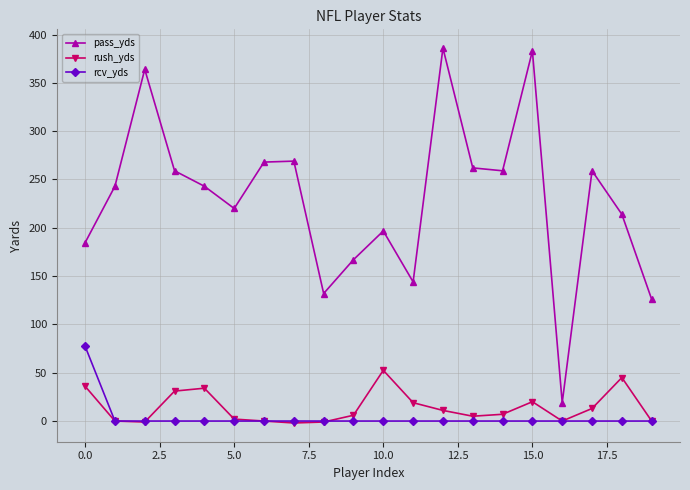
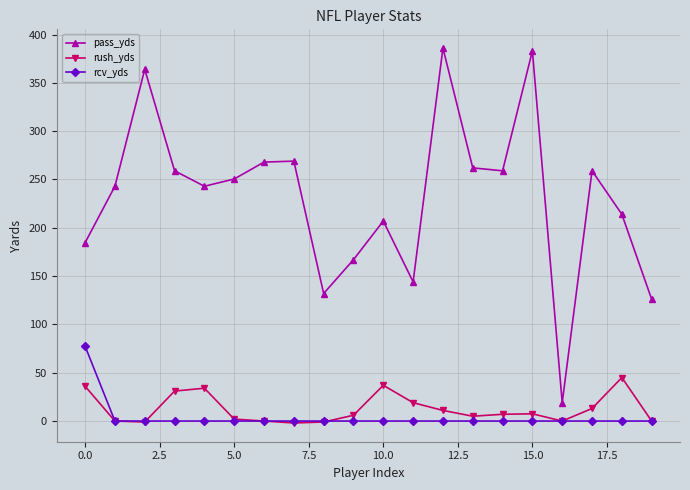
pass_yds, 5.0: 220 -> 250
pass_yds, 10.0: 200 -> 210
rush_yds, 10.0: 50 -> 40
rush_yds, 15.0: 20 -> 10
